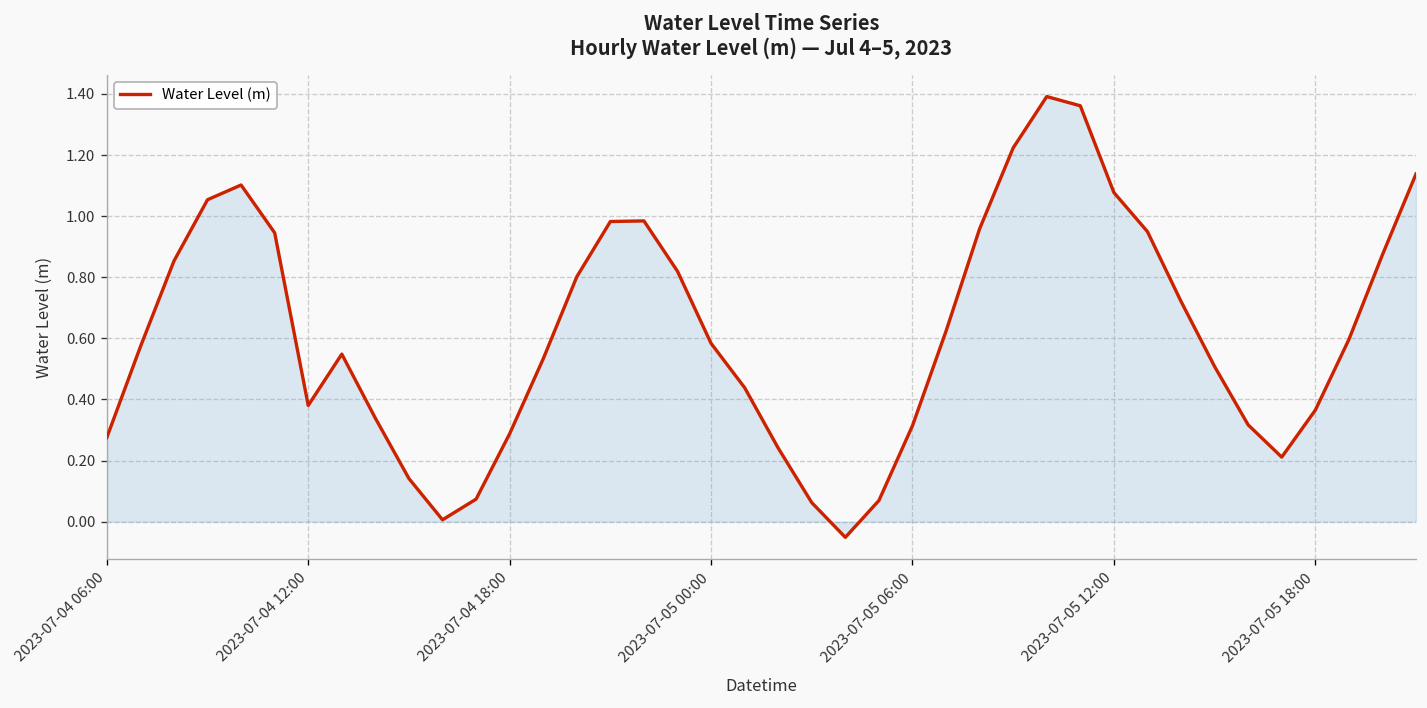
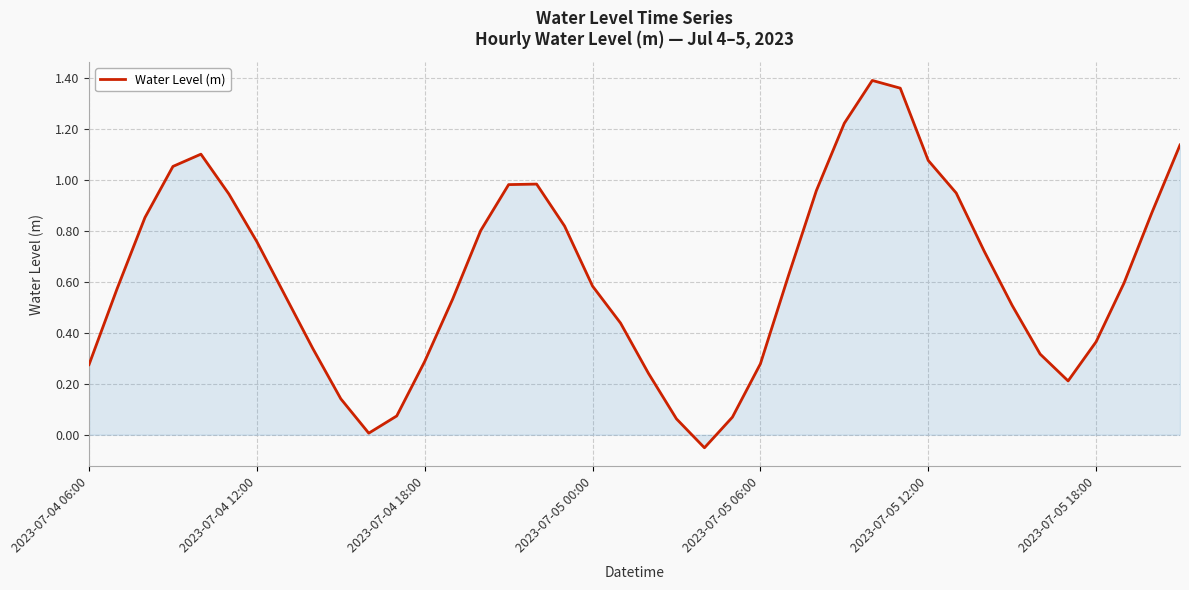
Water Level (m), 2023-07-04 12:00: 0.38 -> 0.76
Water Level (m), 2023-07-05 06:00: 0.31 -> 0.28
